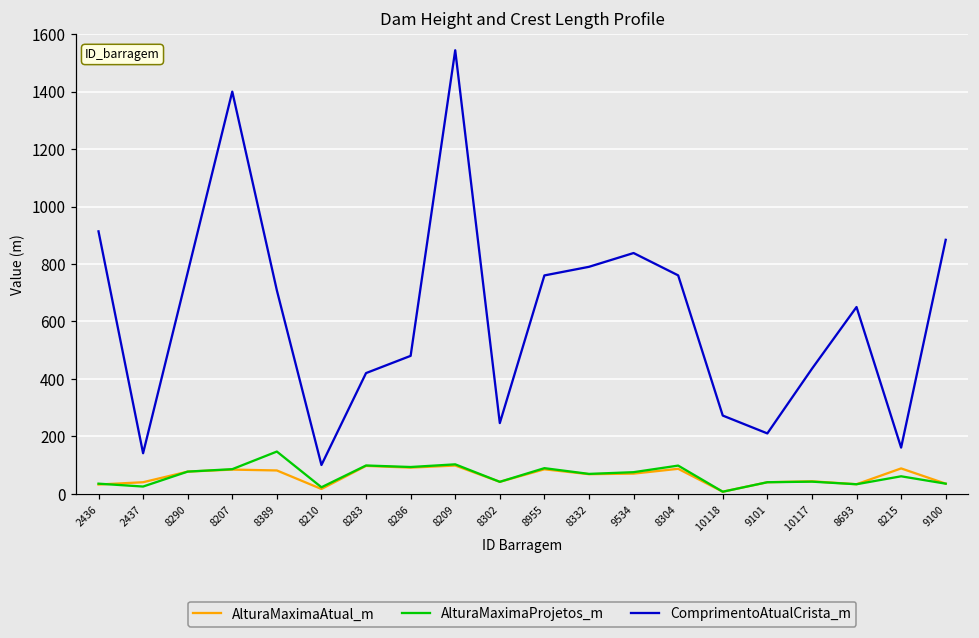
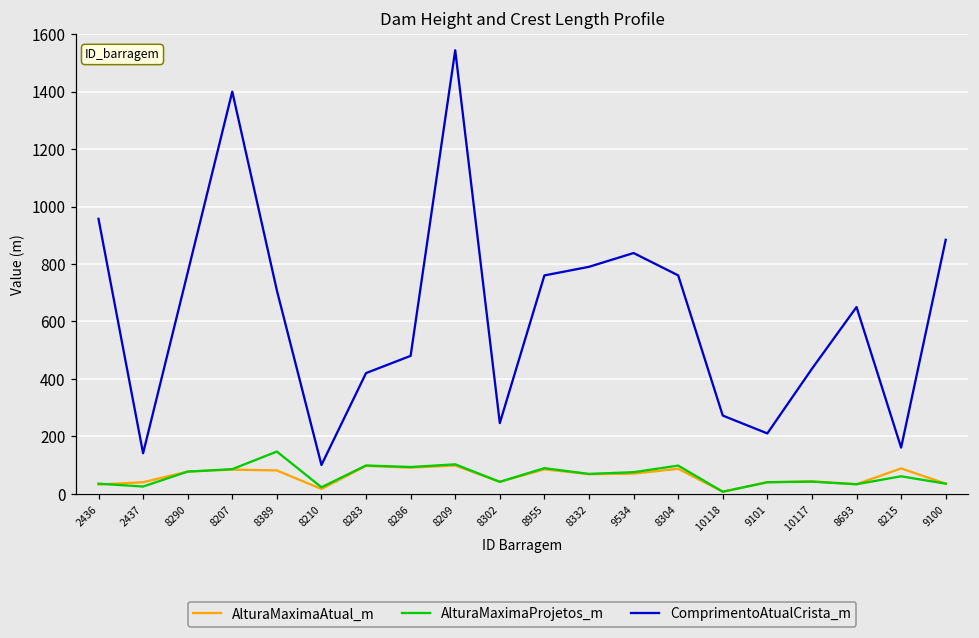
ComprimentoAtualCrista_m, 2436: 910 -> 960
